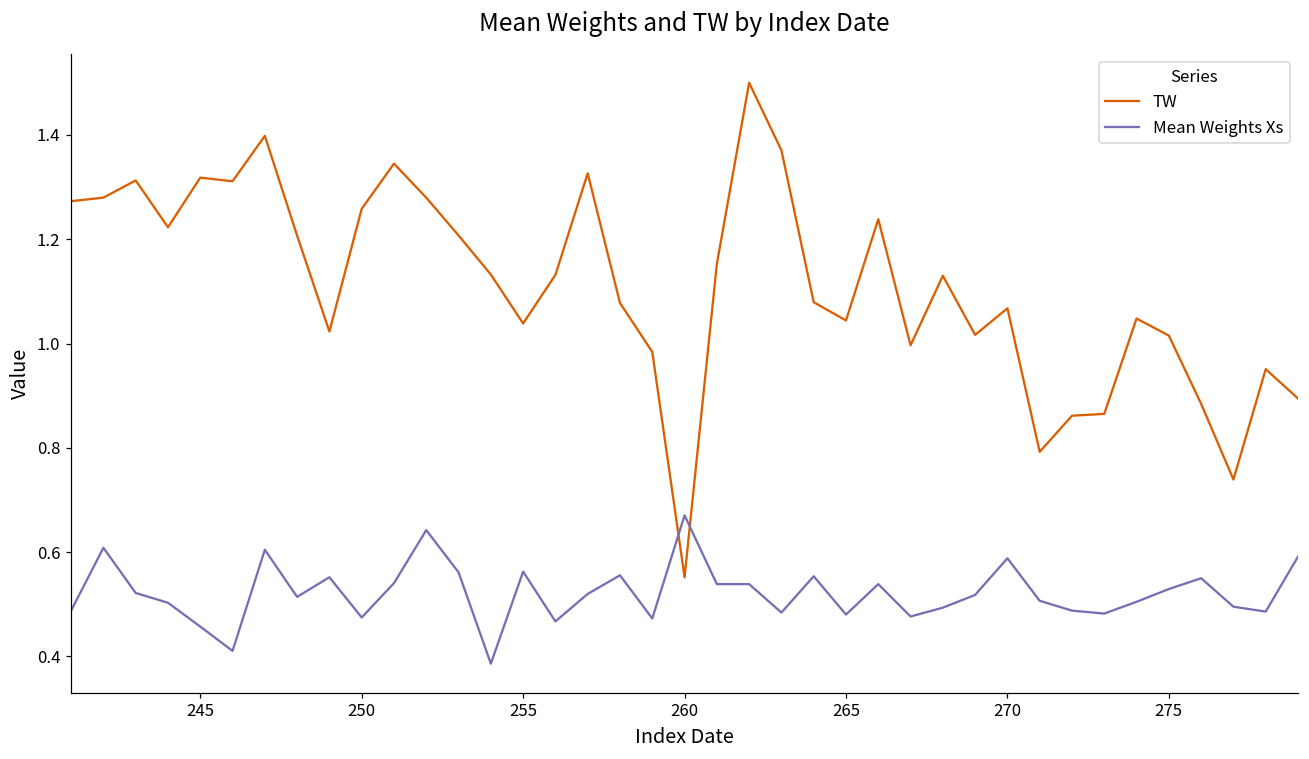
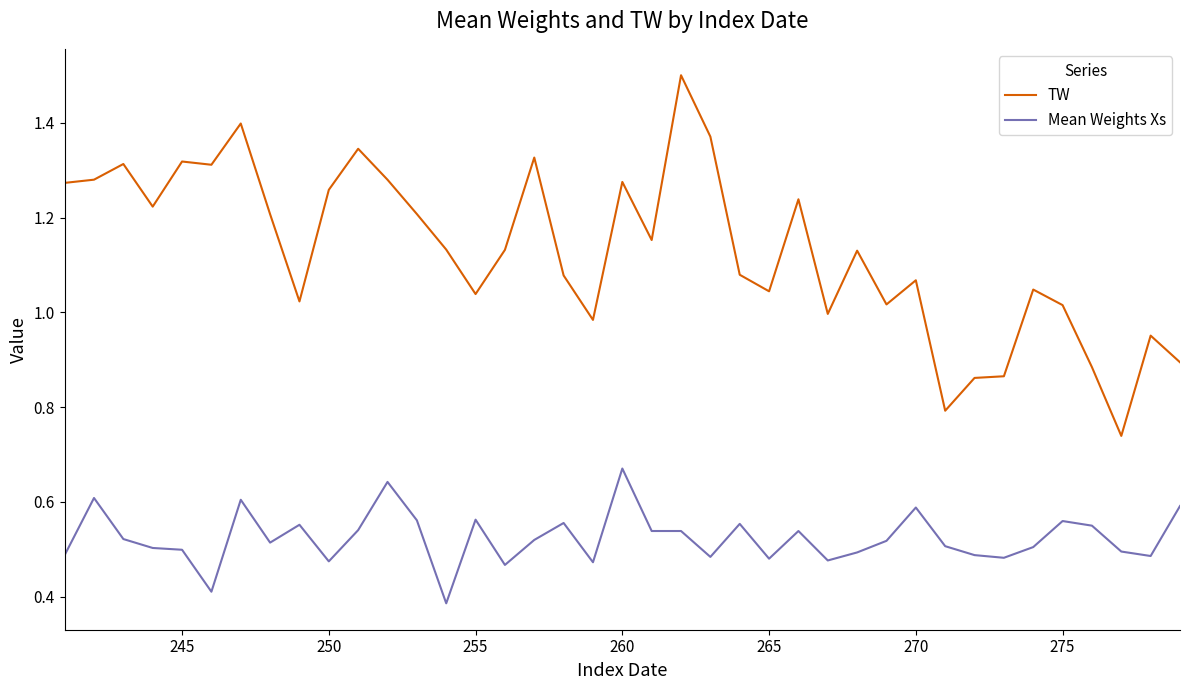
Mean Weights Xs, 245: 0.46 -> 0.50
TW, 260: 0.55 -> 1.28
Mean Weights Xs, 275: 0.53 -> 0.56
